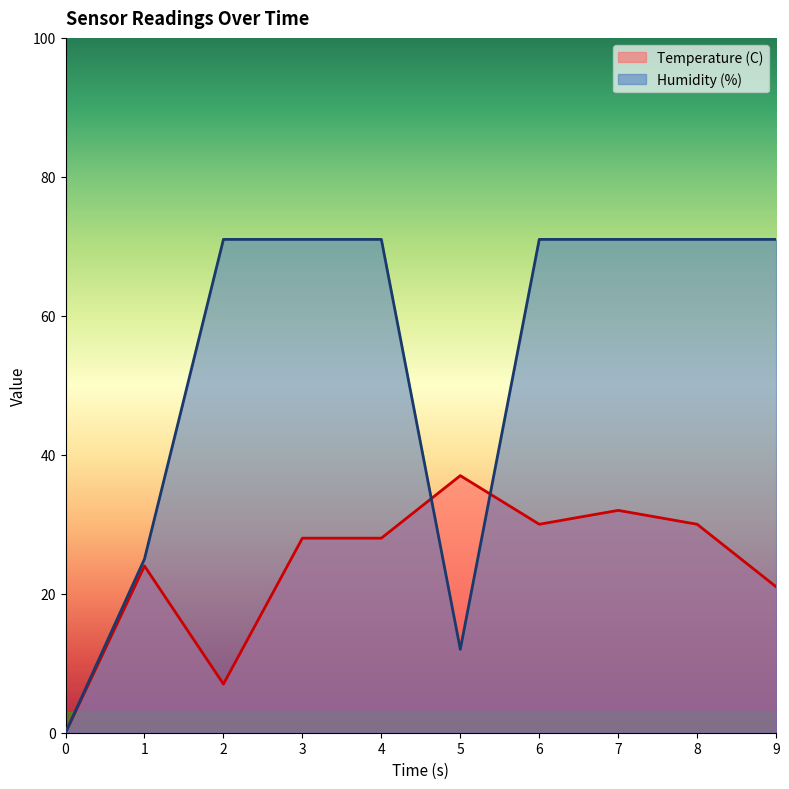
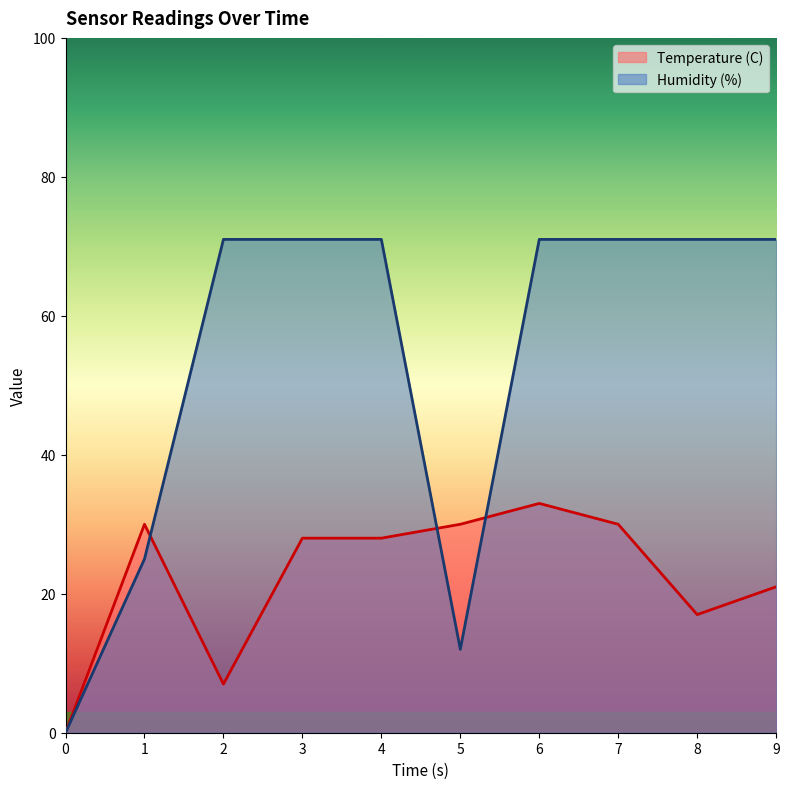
Temperature (C), 1: 24 -> 30
Temperature (C), 5: 37 -> 30
Temperature (C), 6: 30 -> 33
Temperature (C), 7: 32 -> 30
Temperature (C), 8: 30 -> 17
